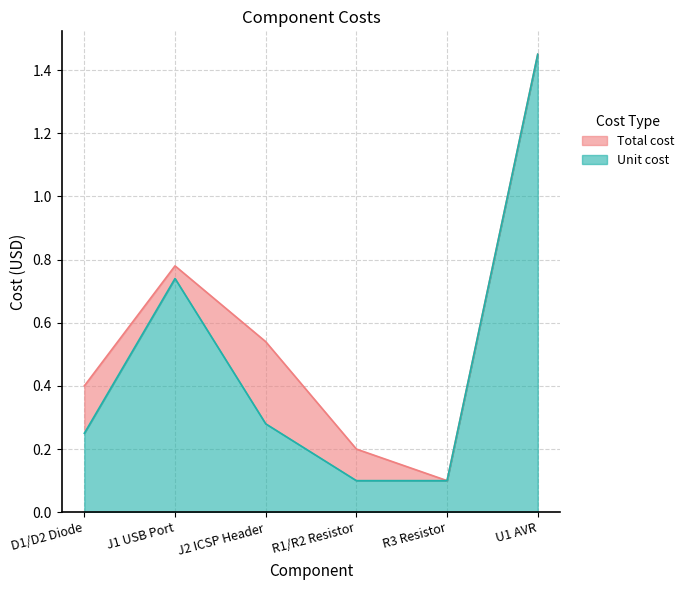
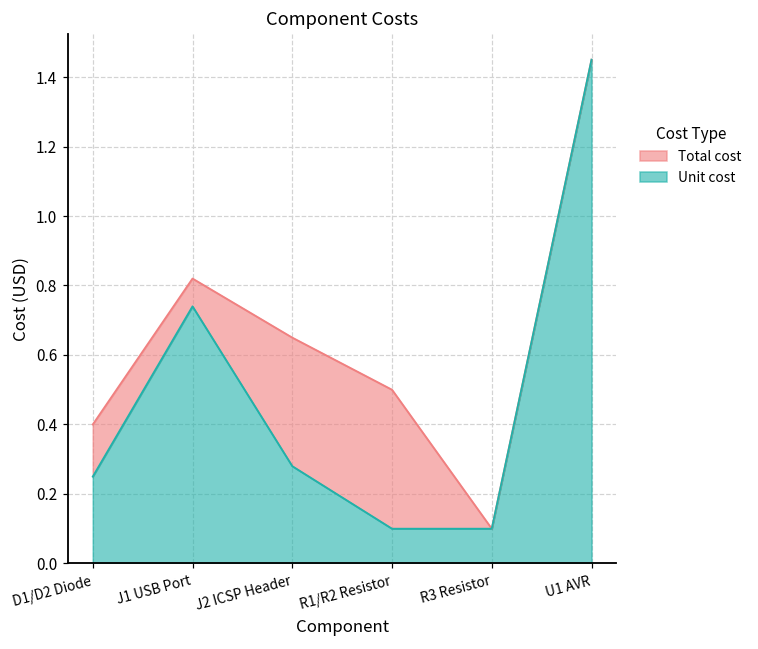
Total cost, J1 USB Port: 0.78 -> 0.82
Total cost, J2 ICSP Header: 0.54 -> 0.65
Total cost, R1/R2 Resistor: 0.2 -> 0.5
